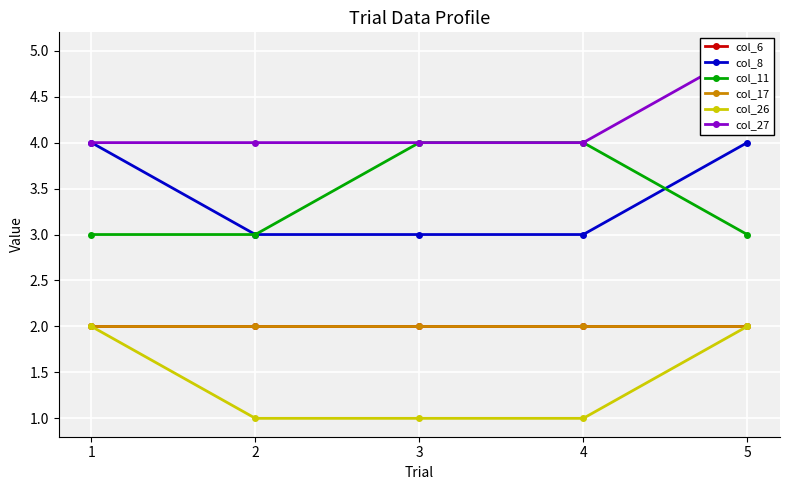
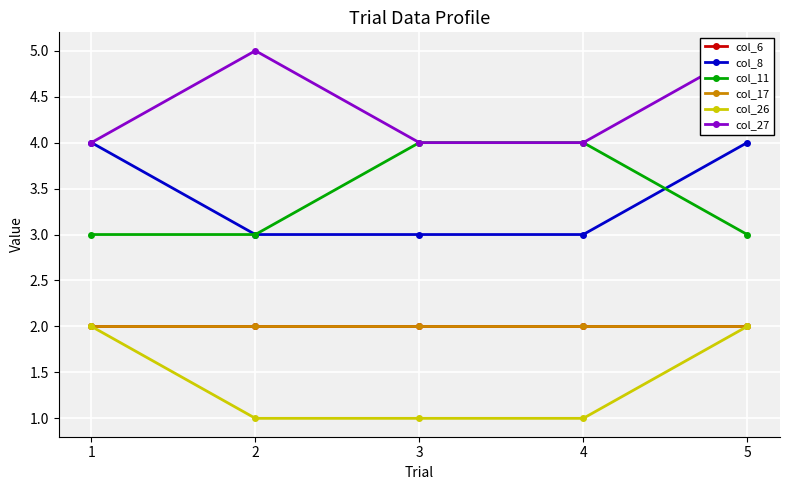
col_27, 2: 4 -> 5
